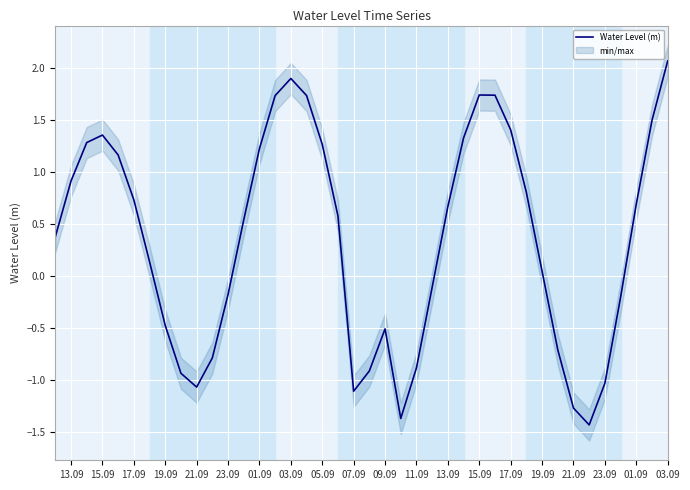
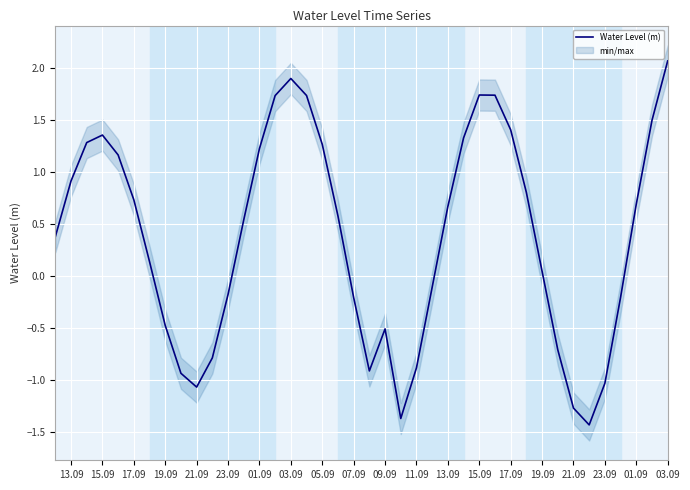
Water Level (m), 07.09: -1.11 -> -0.21
